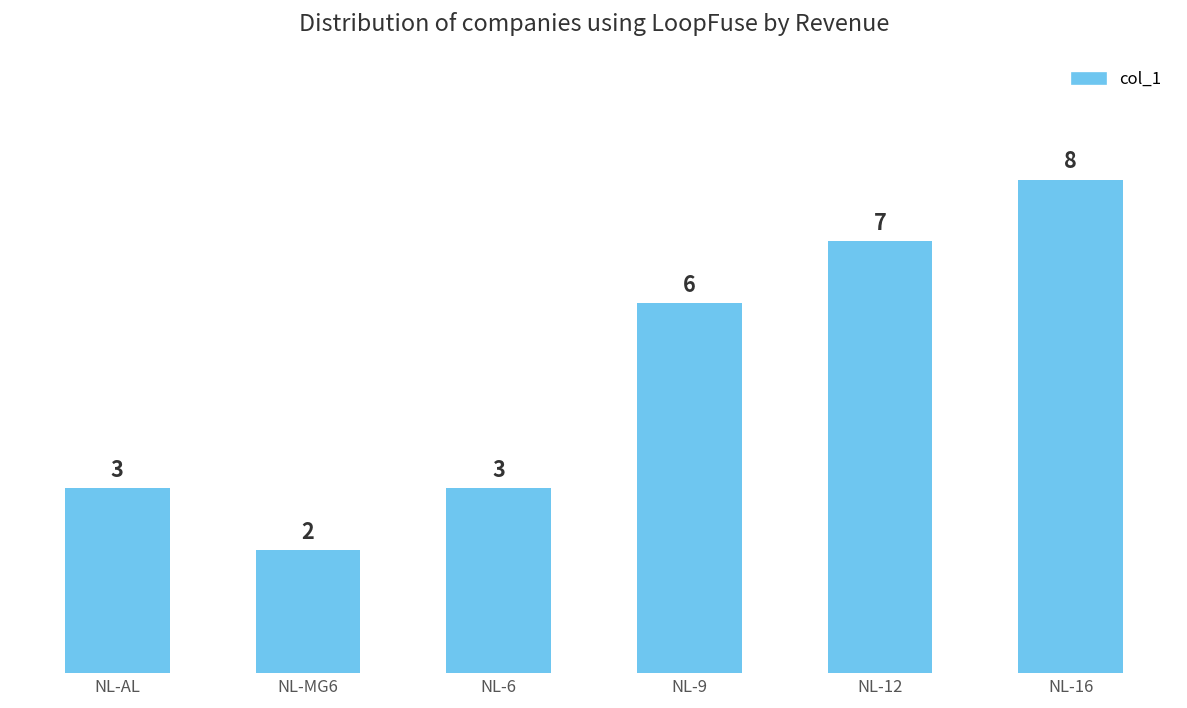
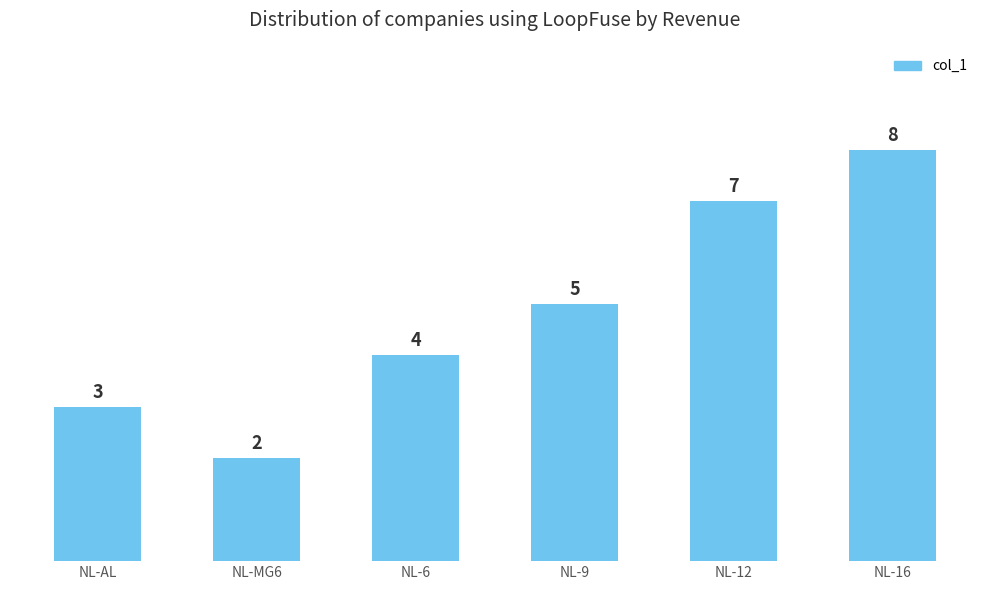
NL-6: 3 -> 4
NL-9: 6 -> 5
